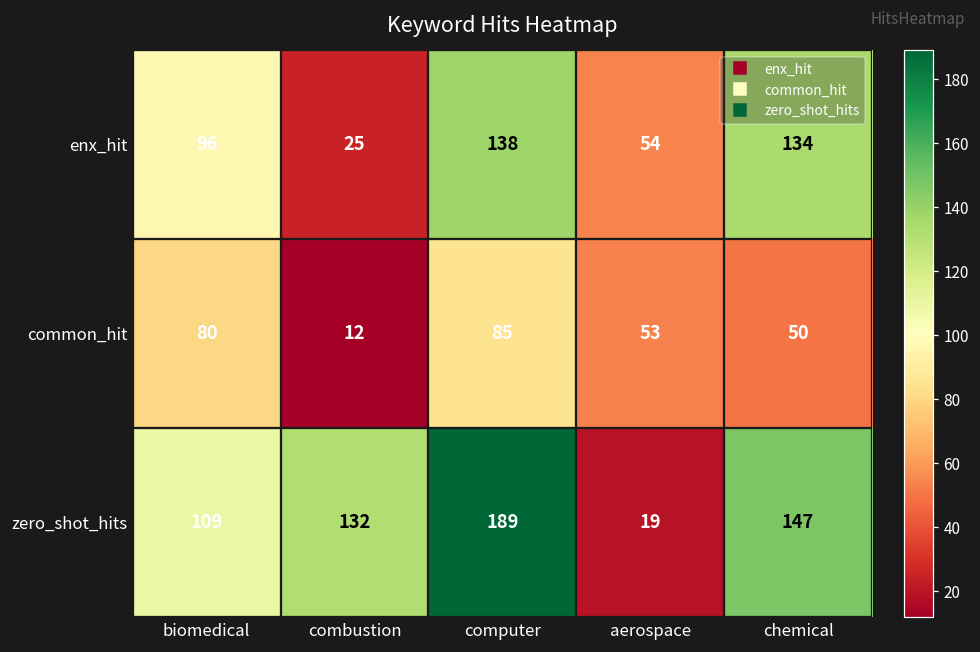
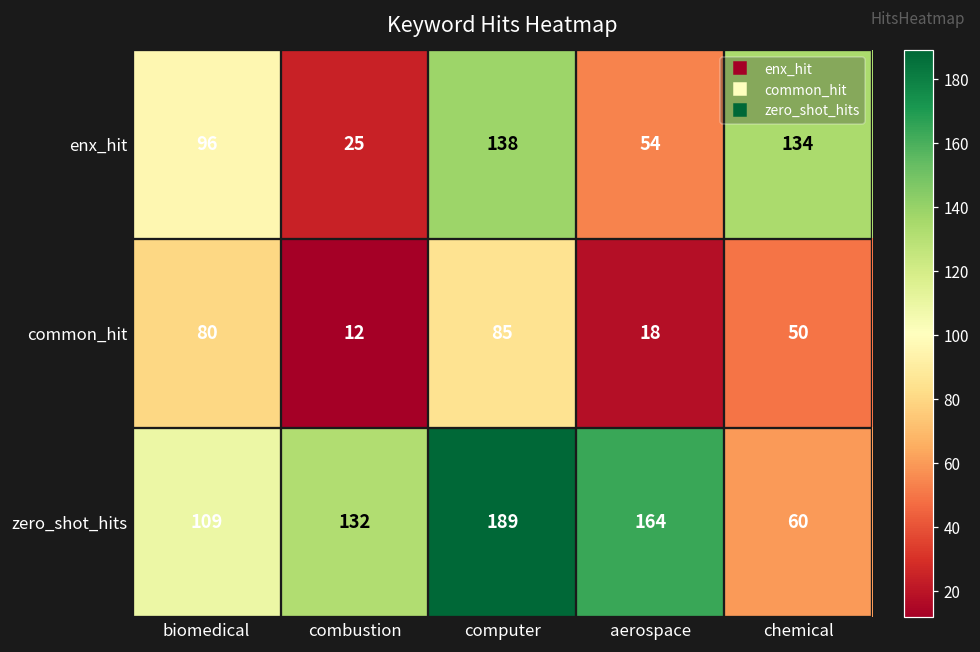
common_hit, aerospace: 53 -> 18
zero_shot_hits, aerospace: 19 -> 164
zero_shot_hits, chemical: 147 -> 60
